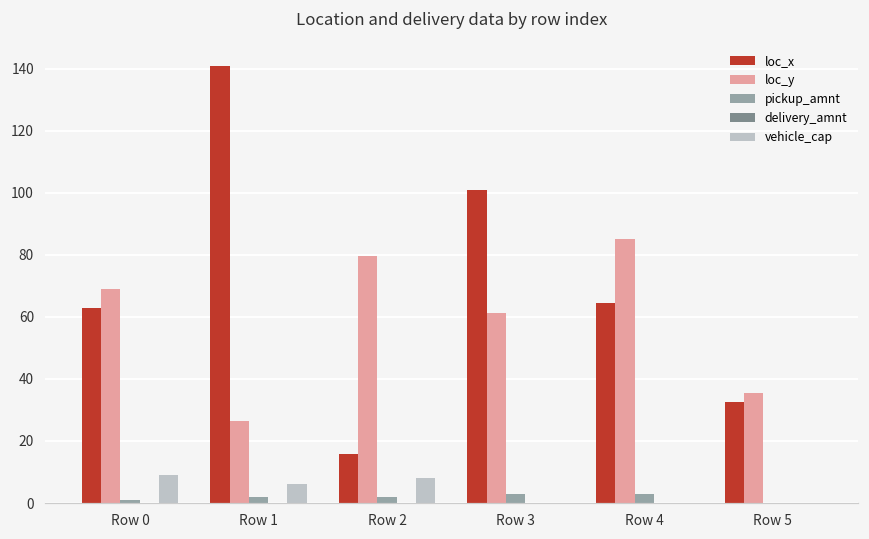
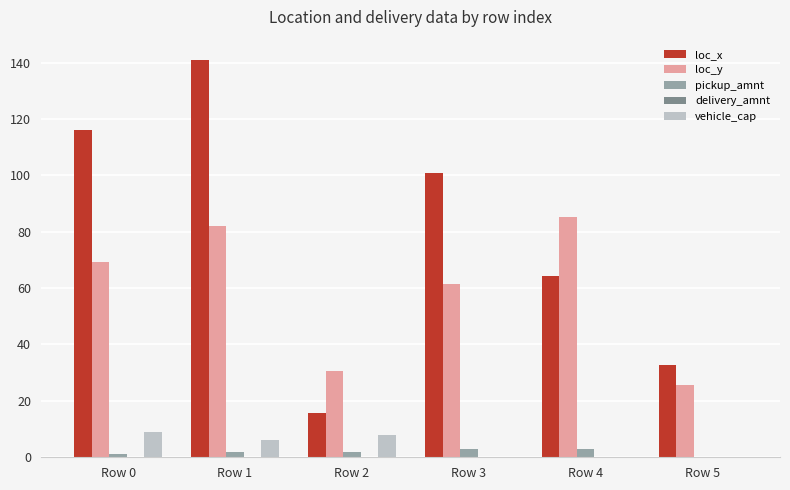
loc_x, Row 0: 63 -> 116
loc_y, Row 1: 27 -> 82
loc_y, Row 2: 80 -> 31
loc_y, Row 5: 35 -> 26
